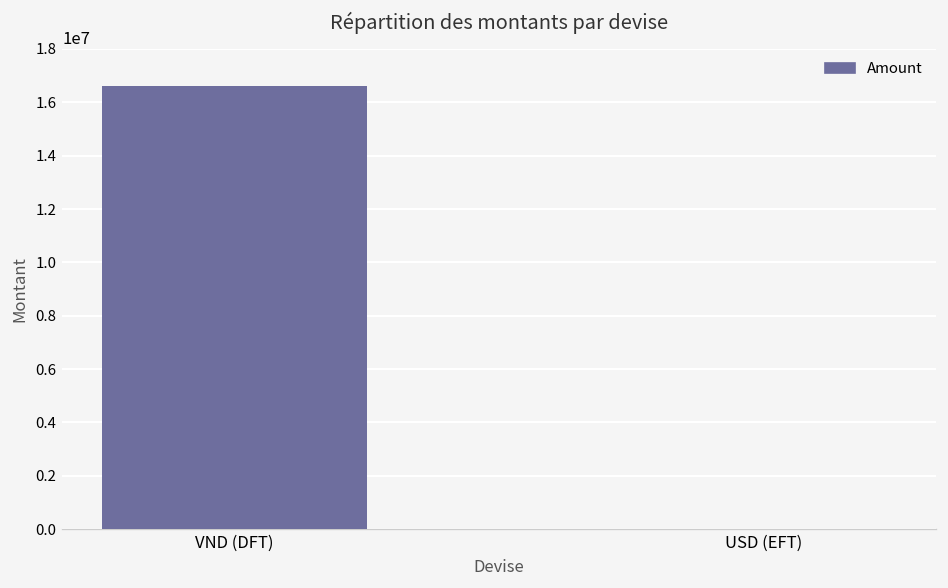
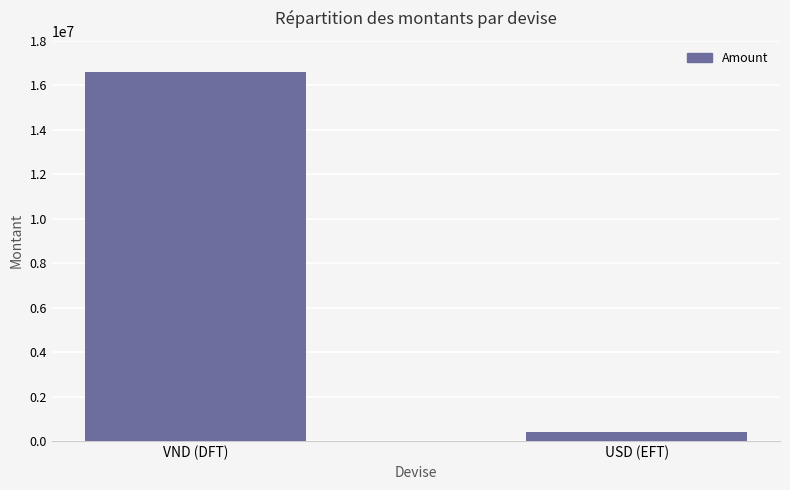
USD (EFT): 0 -> 400000
